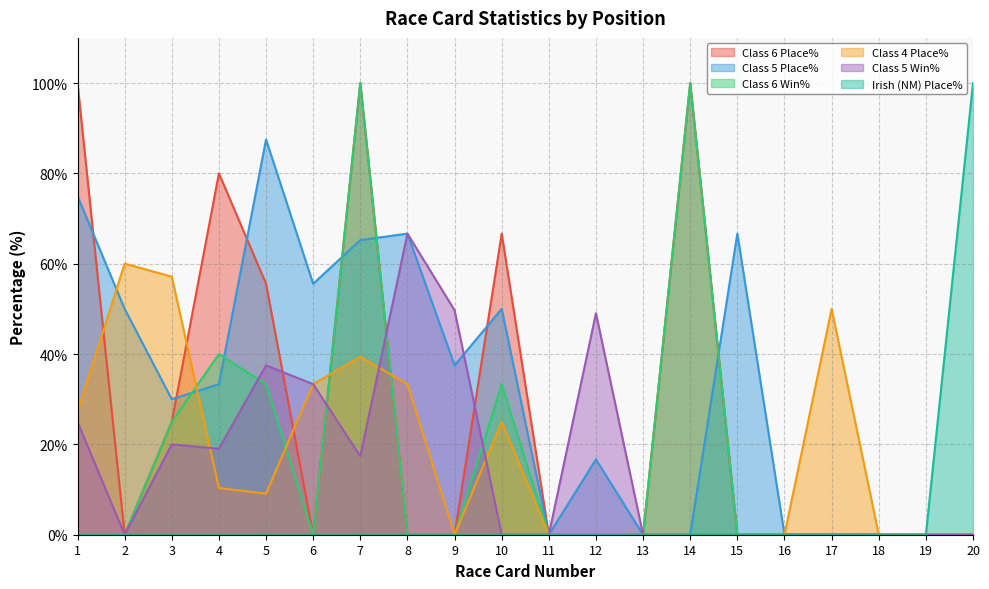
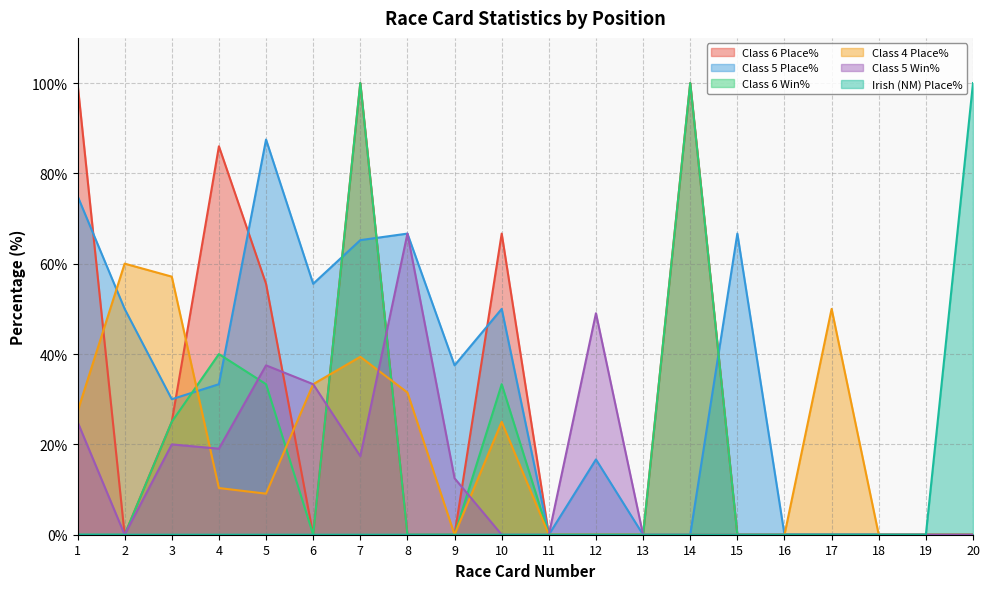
Class 6 Place%, 4: 80% -> 86%
Class 4 Place%, 8: 33% -> 31%
Class 5 Win%, 9: 50% -> 13%
